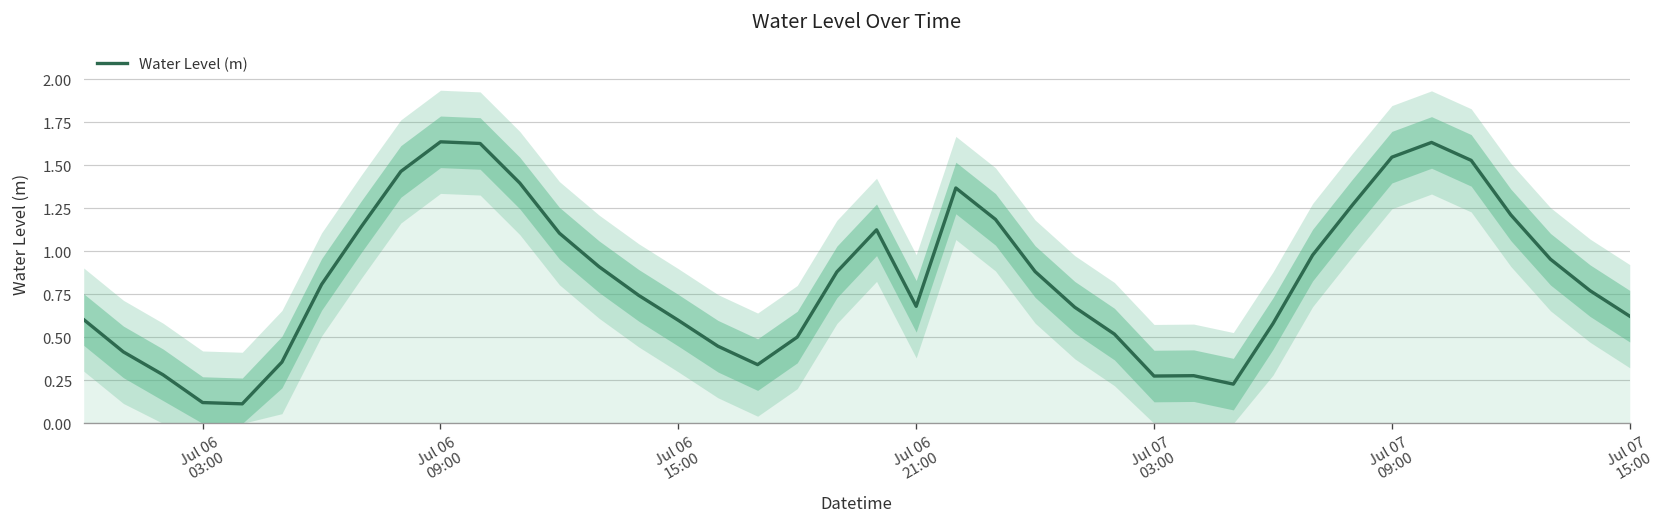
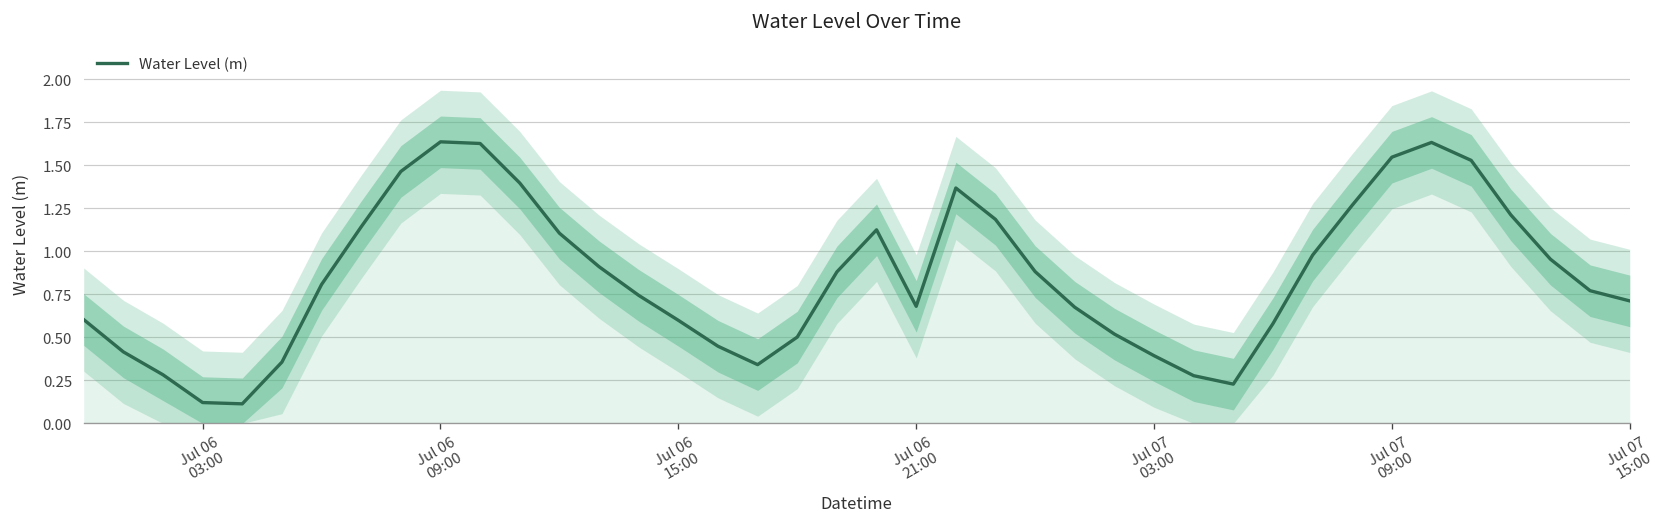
Water Level (m), Jul 07 03:00: 0.28 -> 0.39
Water Level (m), Jul 07 15:00: 0.62 -> 0.71
